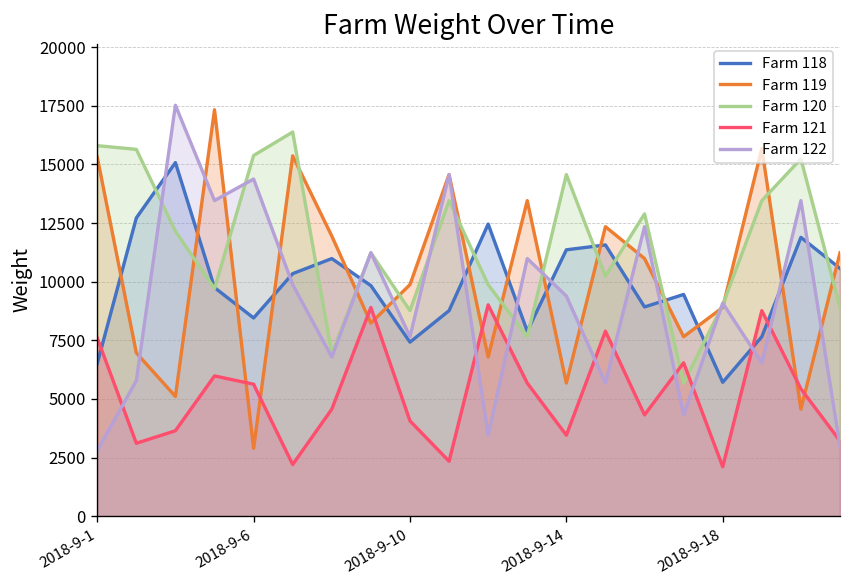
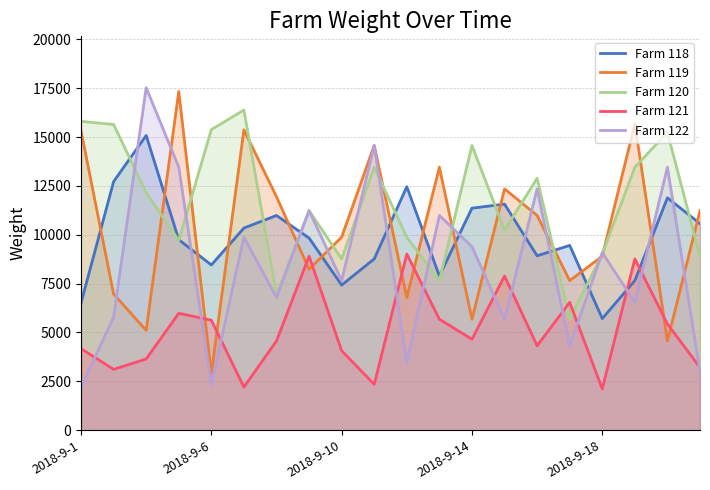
Farm 121, 2018-9-1: 7600 -> 4200
Farm 122, 2018-9-1: 2800 -> 2200
Farm 122, 2018-9-6: 14400 -> 2300
Farm 121, 2018-9-14: 3500 -> 4700
